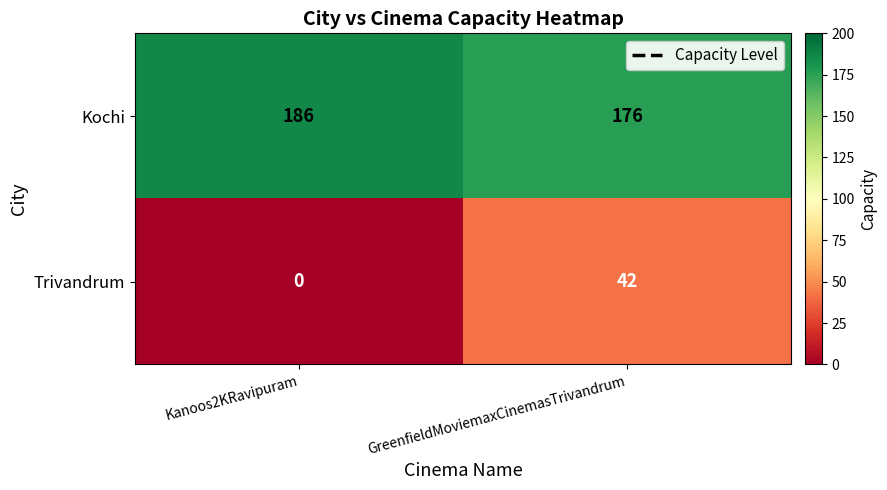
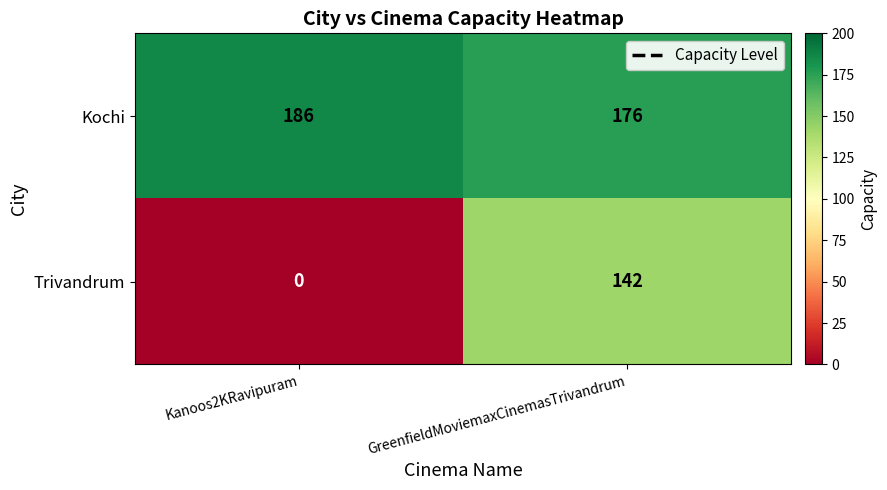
Trivandrum, GreenfieldMoviemaxCinemasTrivandrum: 42 -> 142
